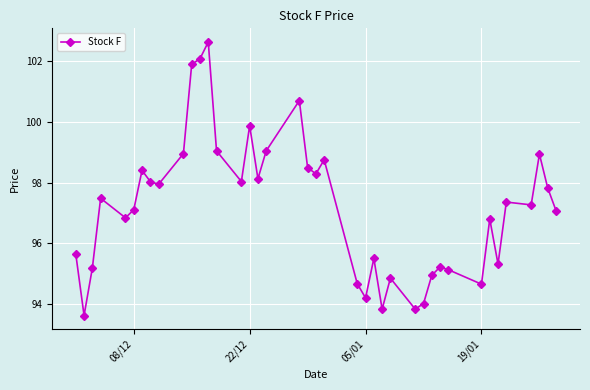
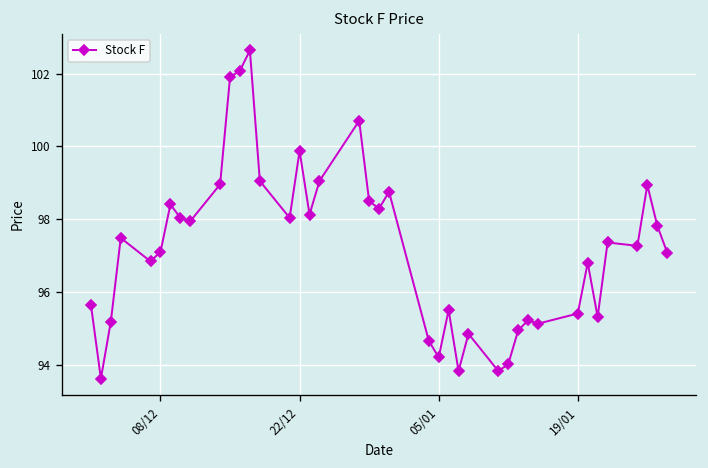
19/01: 94.6 -> 95.4
